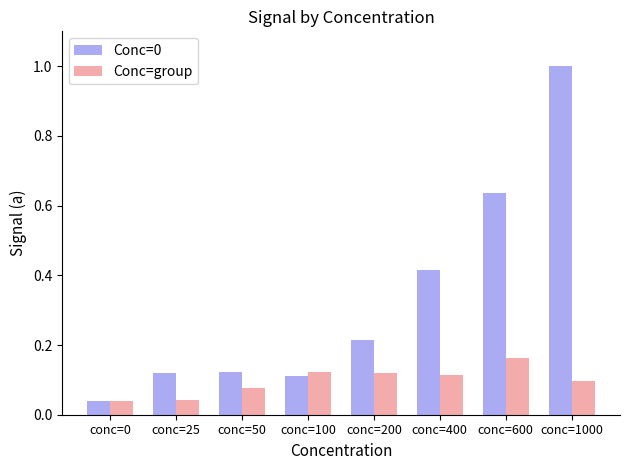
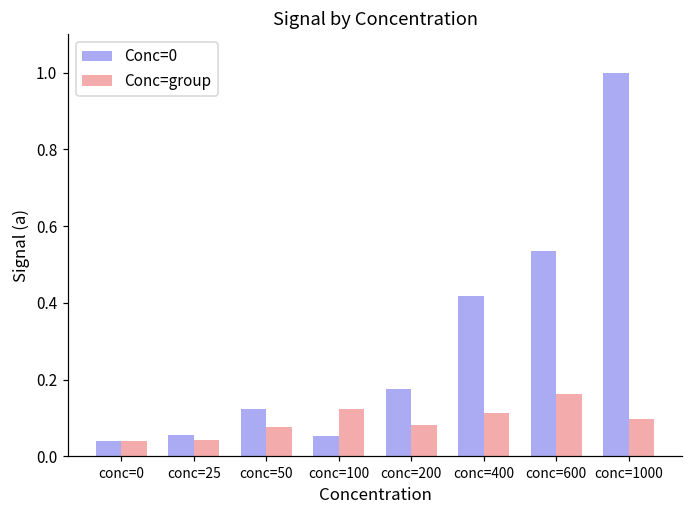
Conc=0, conc=25: 0.12 -> 0.05
Conc=0, conc=100: 0.11 -> 0.05
Conc=0, conc=200: 0.21 -> 0.18
Conc=group, conc=200: 0.12 -> 0.08
Conc=0, conc=600: 0.64 -> 0.53
